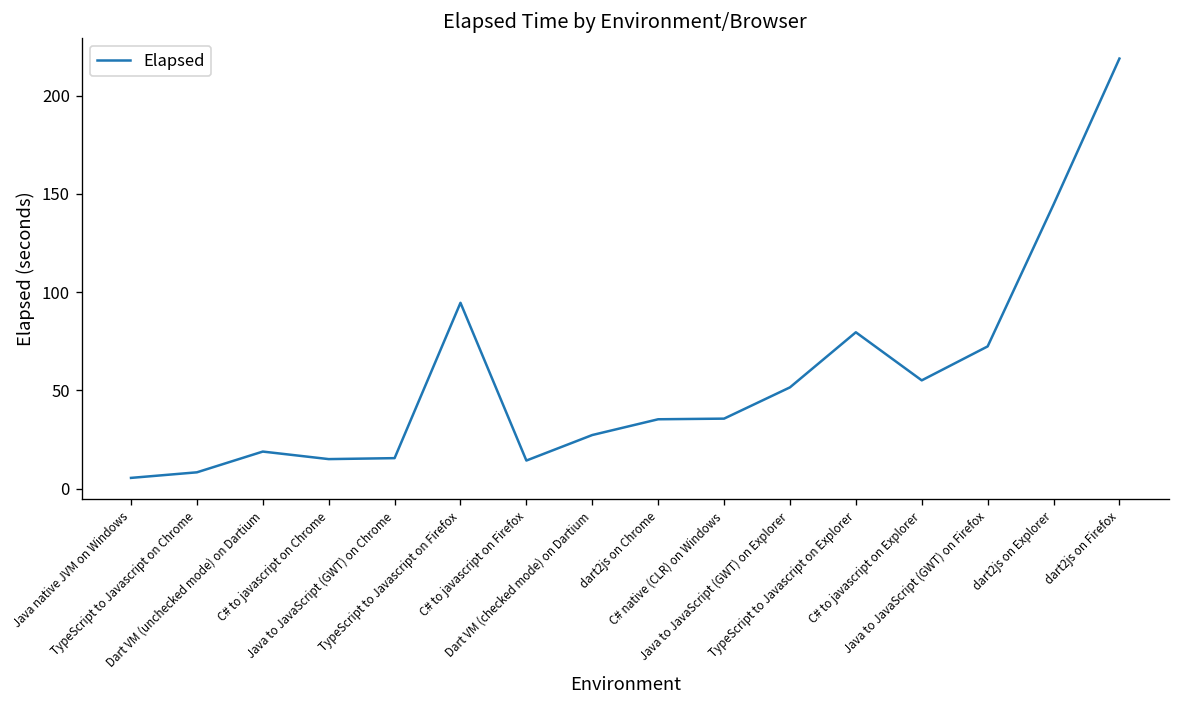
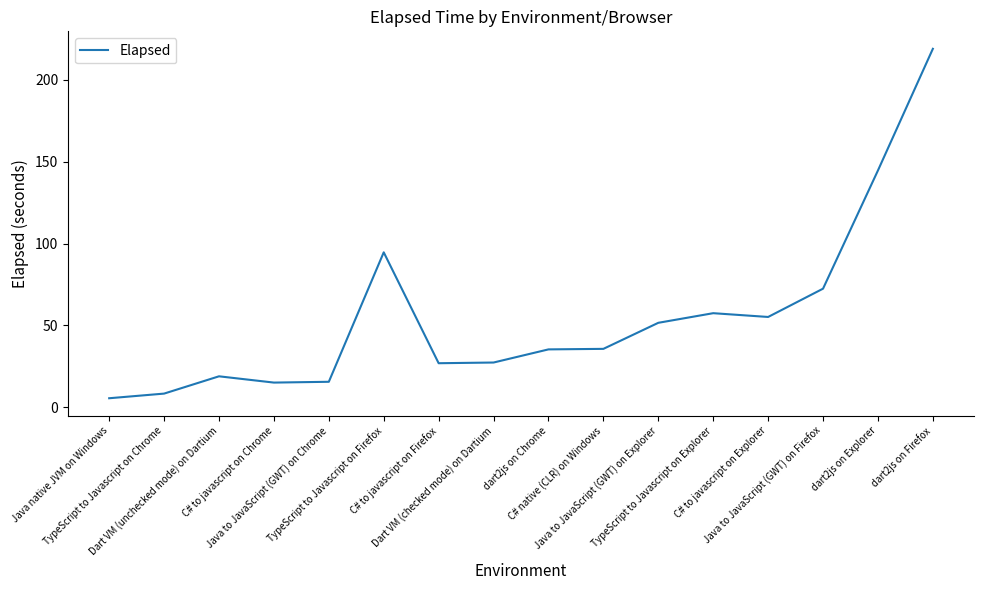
C# to javascript on Firefox: 14 -> 27
TypeScript to Javascript on Explorer: 80 -> 57
